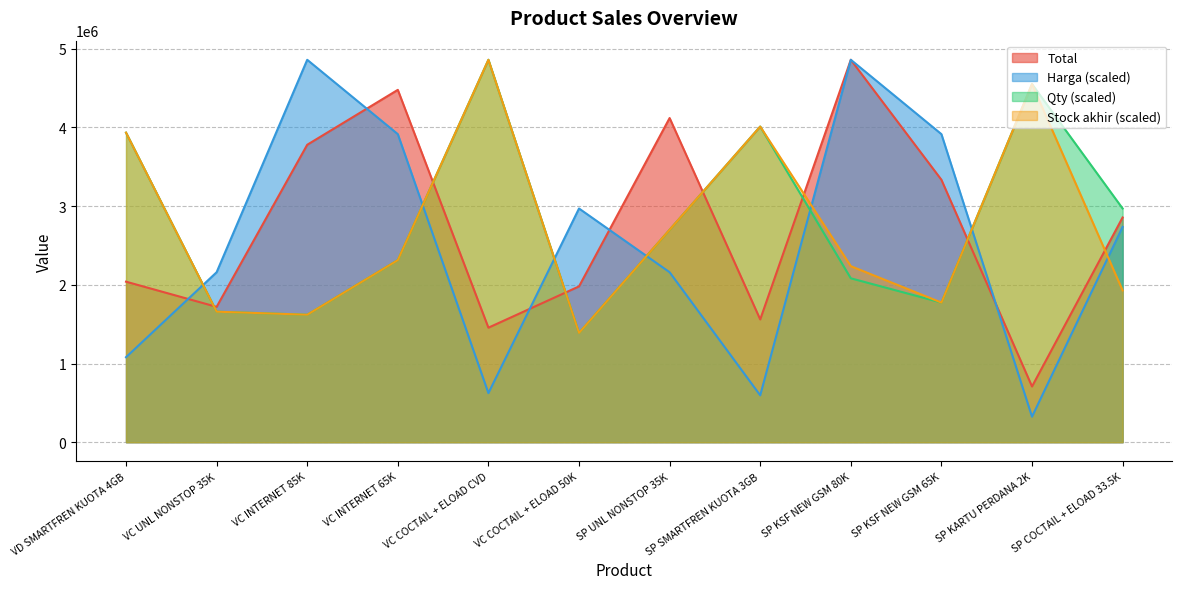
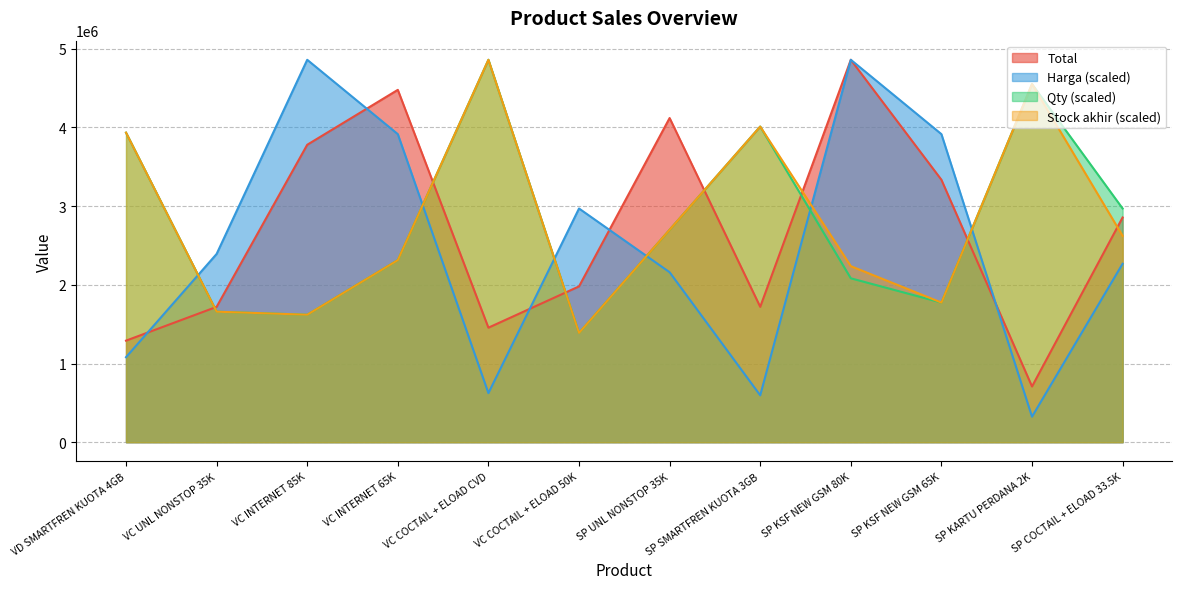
Total, VD SMARTFREN KUOTA 4GB: 2000000 -> 1300000
Harga (scaled), VC UNL NONSTOP 35K: 2200000 -> 2400000
Total, SP SMARTFREN KUOTA 3GB: 1600000 -> 1700000
Harga (scaled), SP COCTAIL + ELOAD 33.5K: 2700000 -> 2300000
Stock akhir (scaled), SP COCTAIL + ELOAD 33.5K: 1900000 -> 2600000
